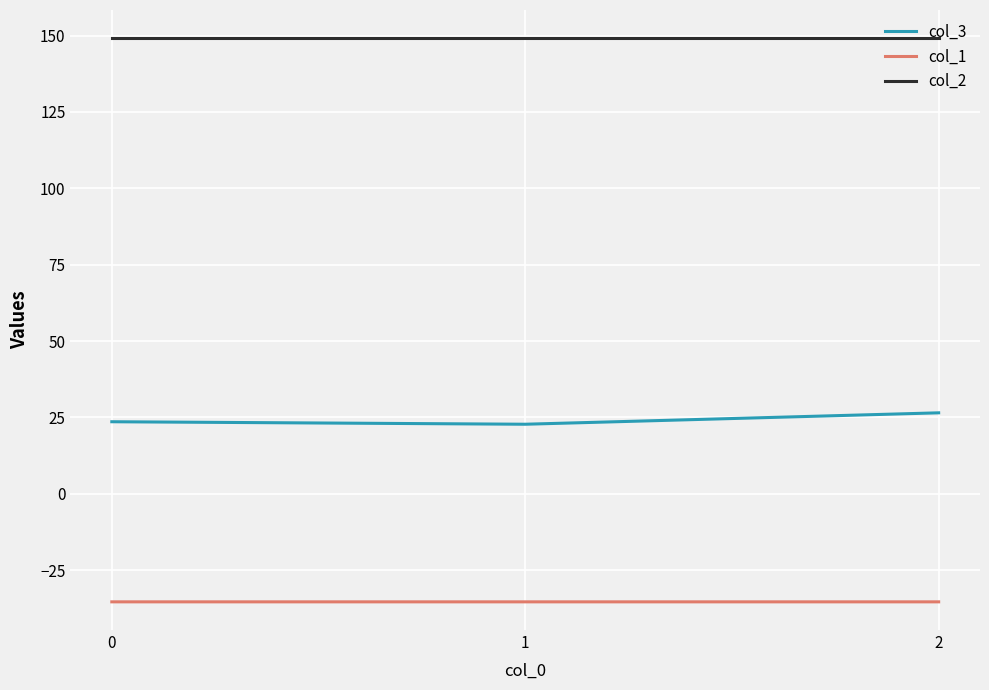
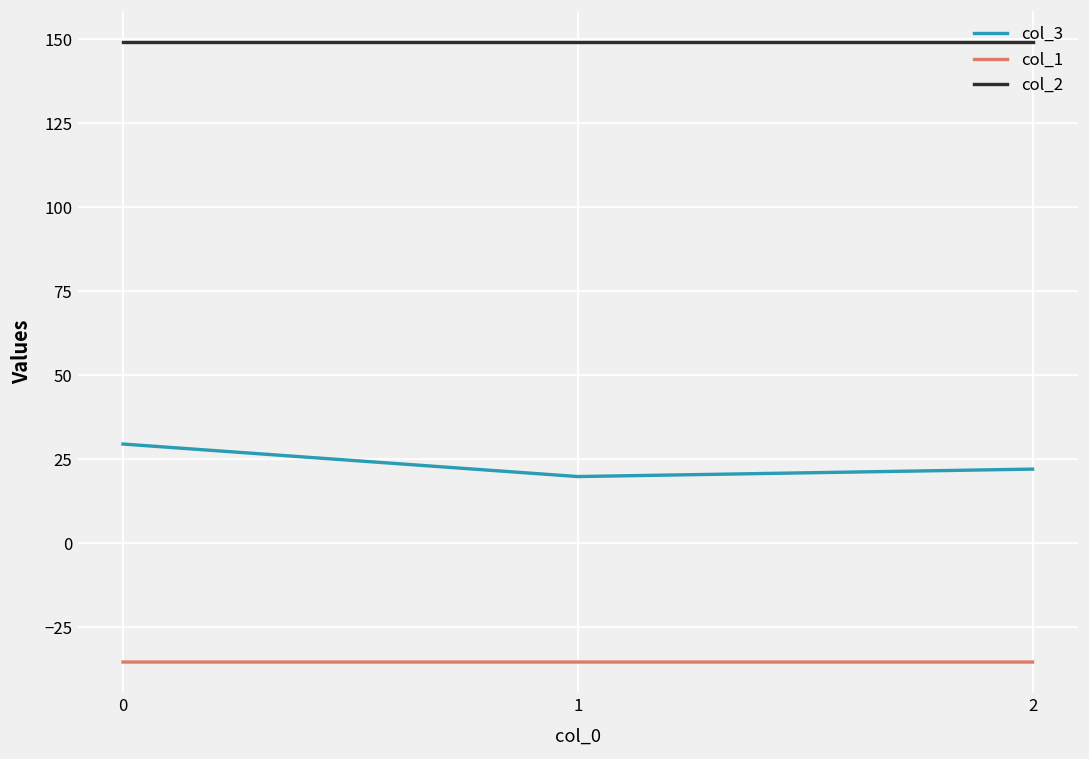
col_3, 0: 24 -> 30
col_3, 1: 23 -> 20
col_3, 2: 27 -> 22
